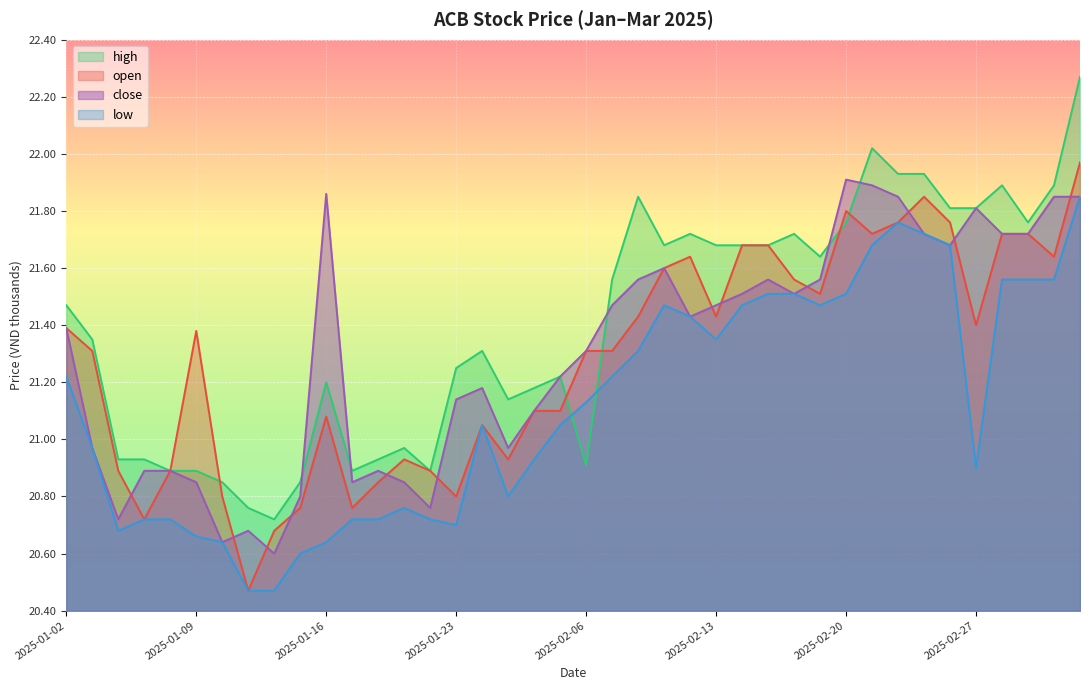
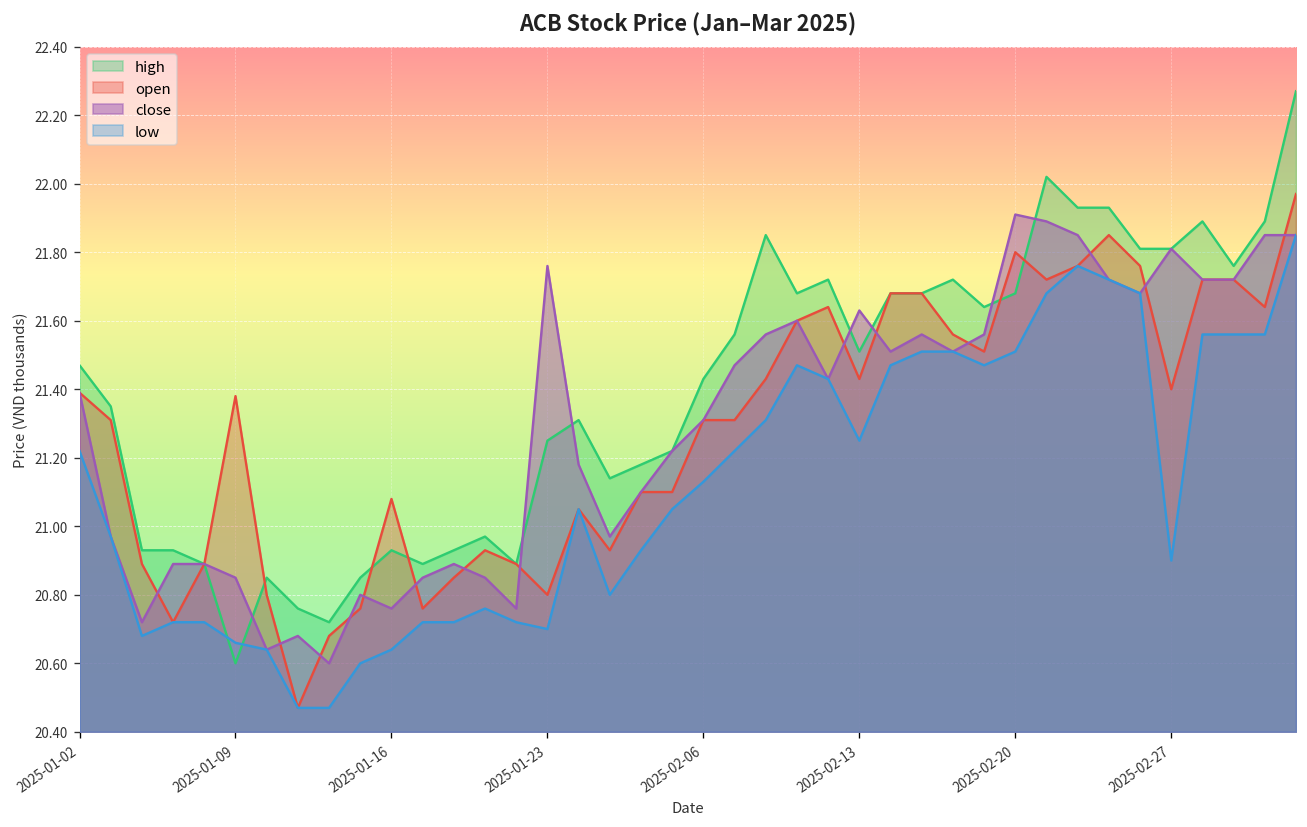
high, 2025-01-09: 20.89 -> 20.60
high, 2025-01-16: 21.20 -> 20.93
close, 2025-01-16: 21.86 -> 20.76
close, 2025-01-23: 21.14 -> 21.76
high, 2025-02-06: 20.91 -> 21.43
high, 2025-02-13: 21.68 -> 21.51
close, 2025-02-13: 21.47 -> 21.63
low, 2025-02-13: 21.35 -> 21.25
high, 2025-02-20: 21.76 -> 21.68
